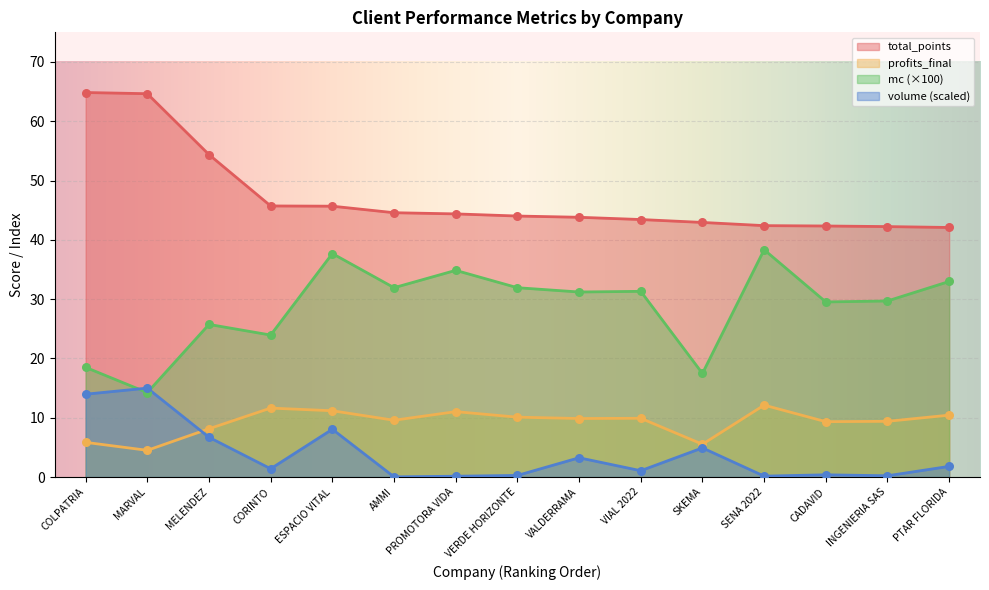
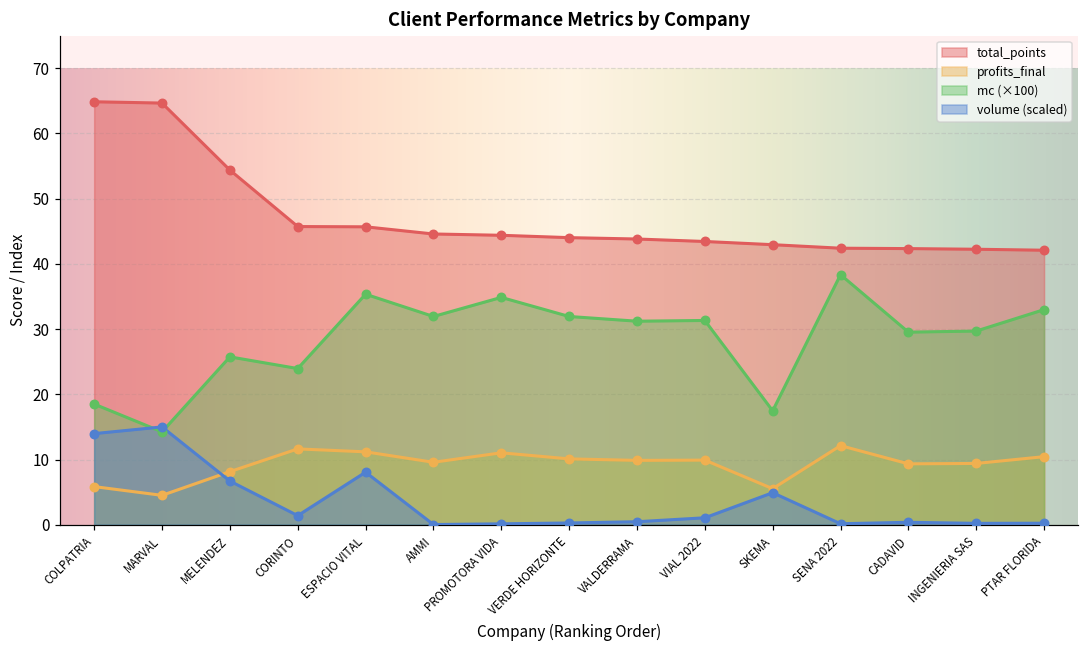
mc (×100), ESPACIO VITAL: 38 -> 35
volume (scaled), VALDERRAMA: 3 -> 0
volume (scaled), PTAR FLORIDA: 2 -> 0
